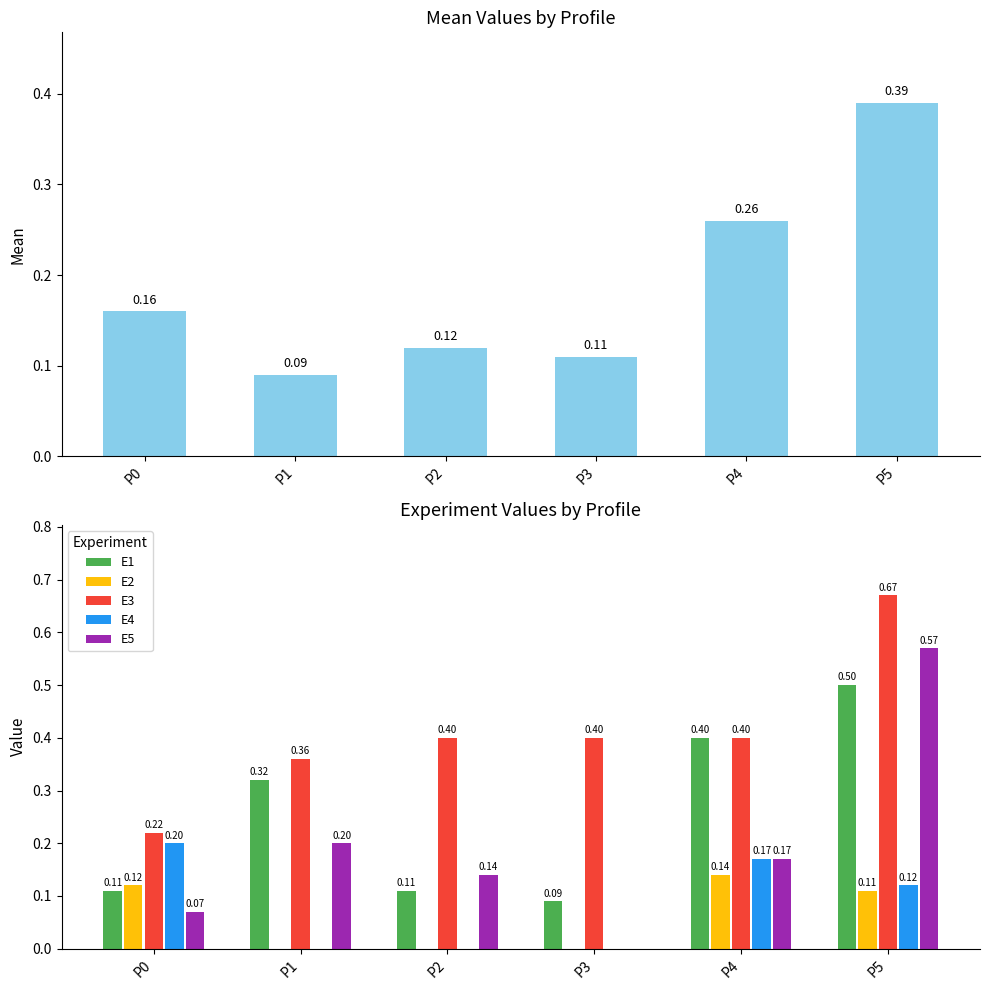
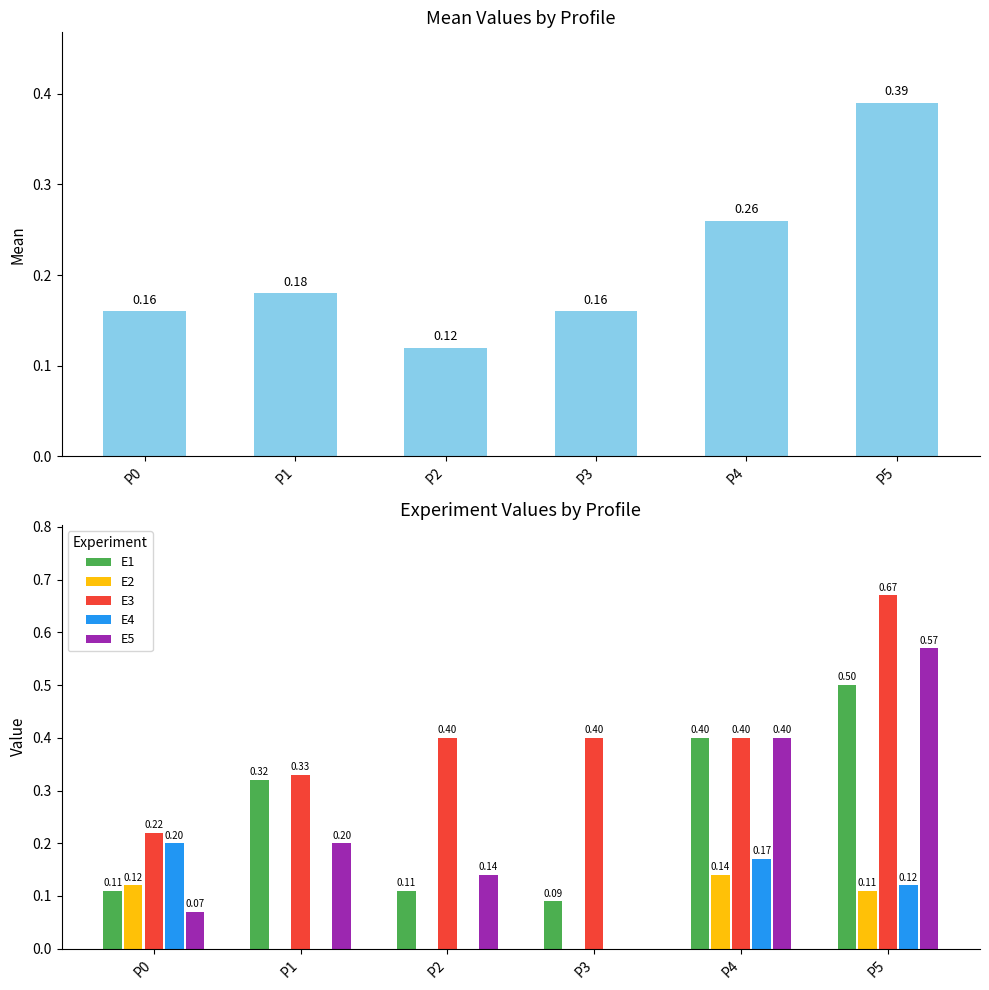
Mean Values by Profile, P1: 0.09 -> 0.18
Mean Values by Profile, P3: 0.11 -> 0.16
Experiment Values by Profile, E3, P1: 0.36 -> 0.33
Experiment Values by Profile, E5, P4: 0.17 -> 0.40
